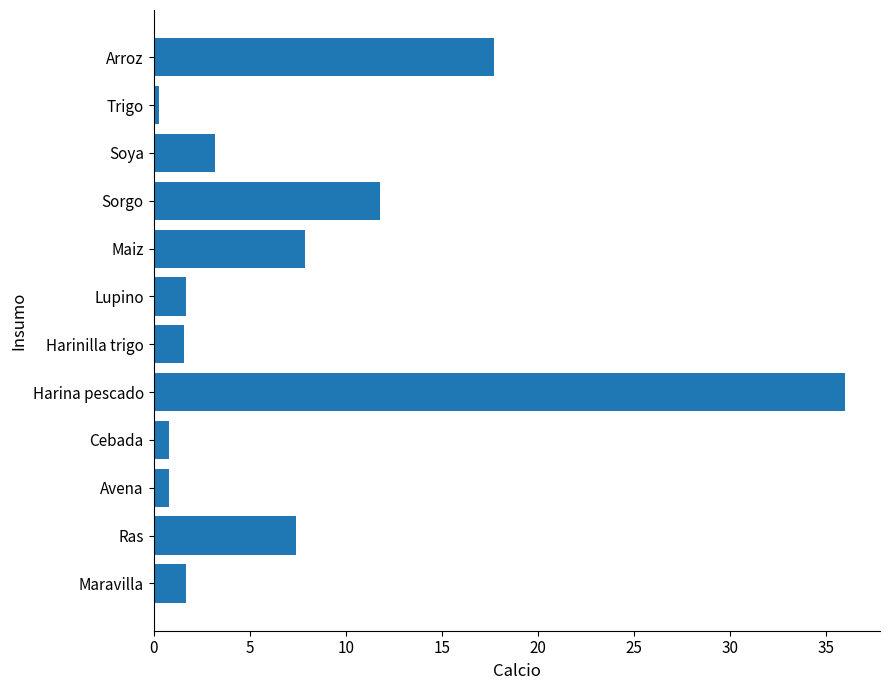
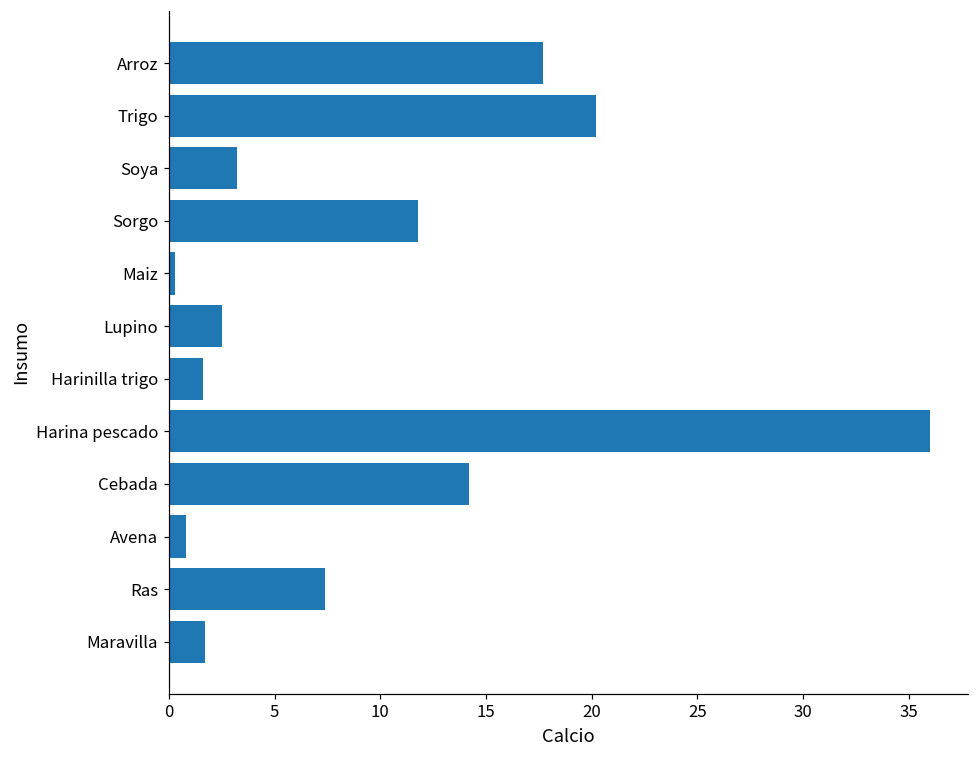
Trigo: 0.3 -> 20.2
Maiz: 7.9 -> 0.3
Lupino: 1.7 -> 2.5
Cebada: 0.8 -> 14.2
